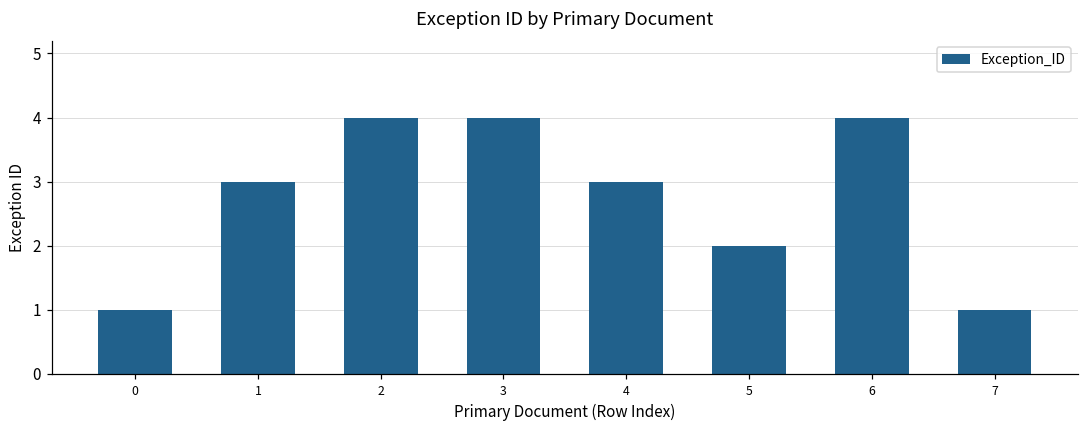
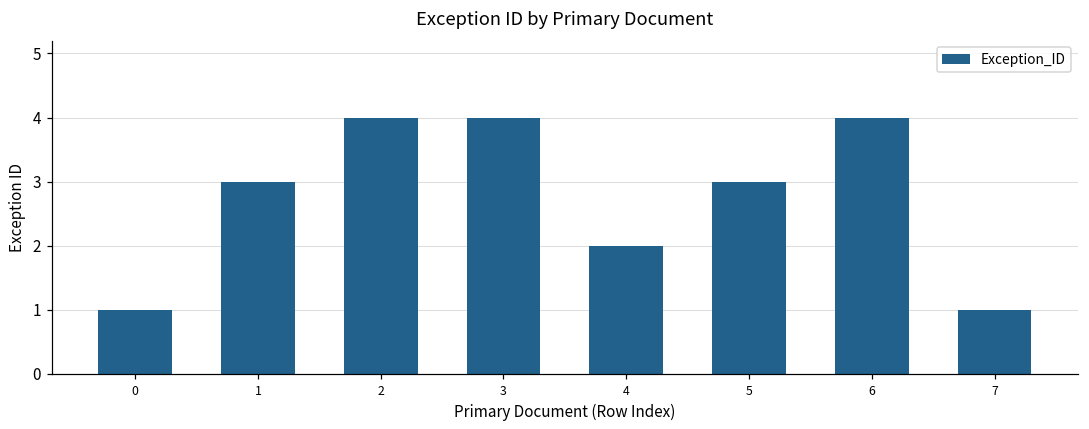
4: 3 -> 2
5: 2 -> 3
